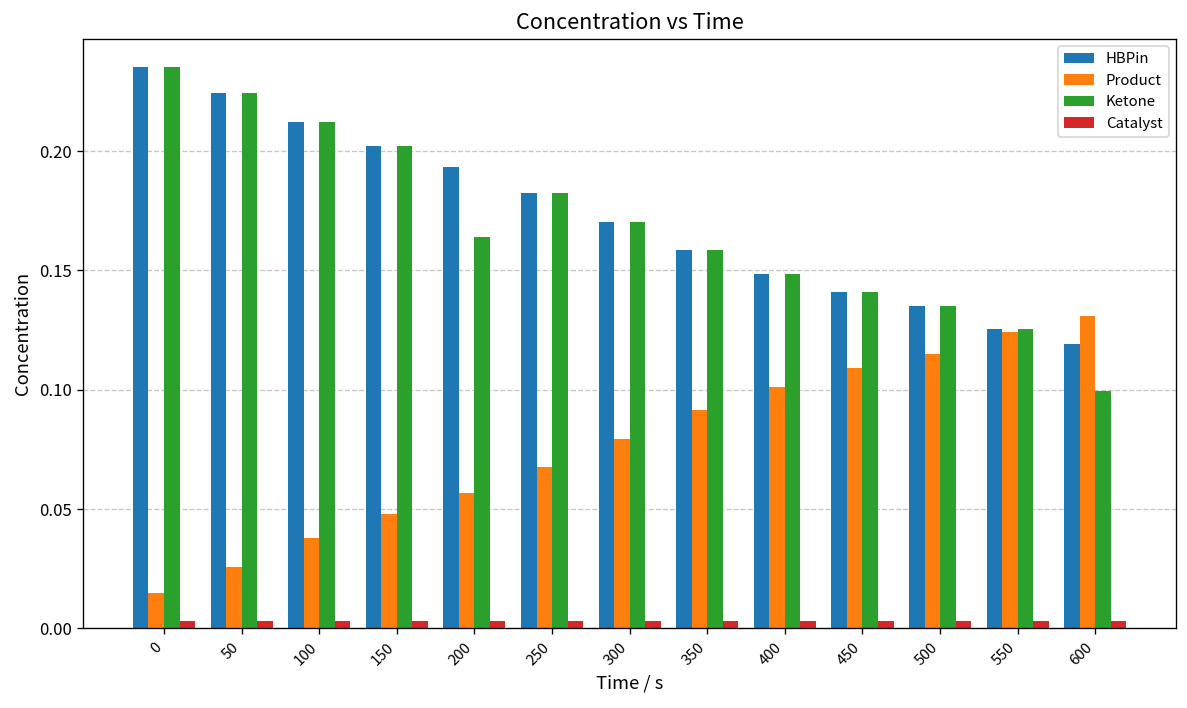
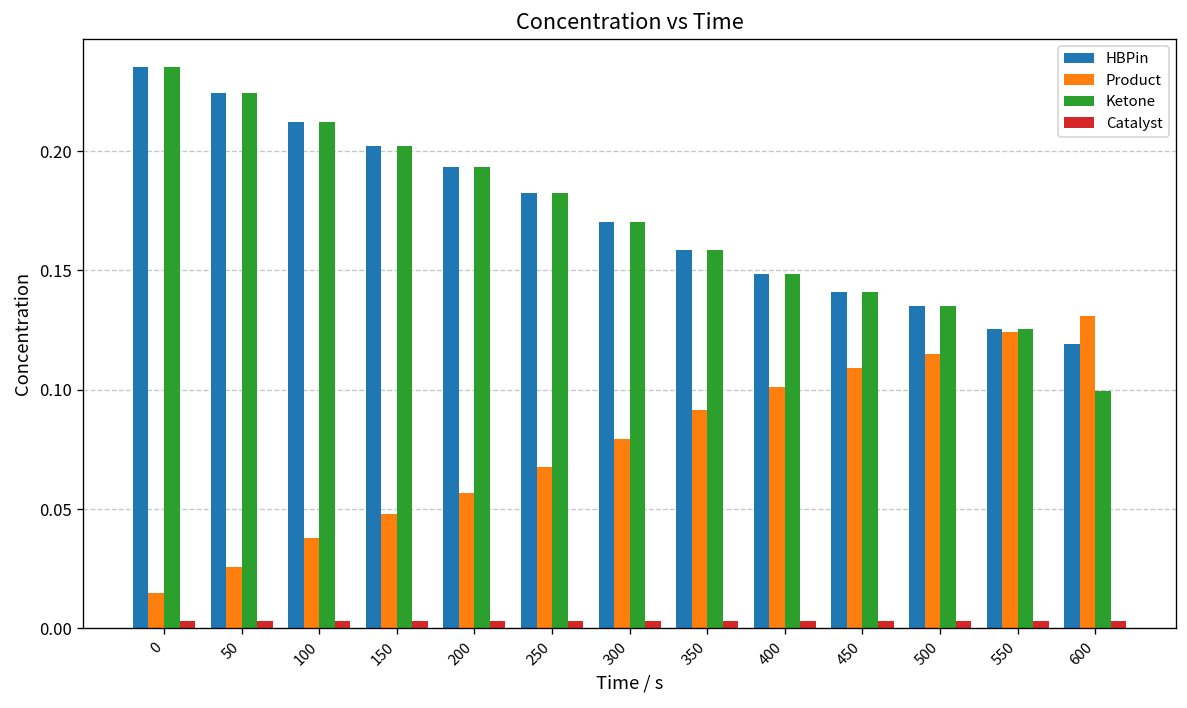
Ketone, 200: 0.164 -> 0.193
